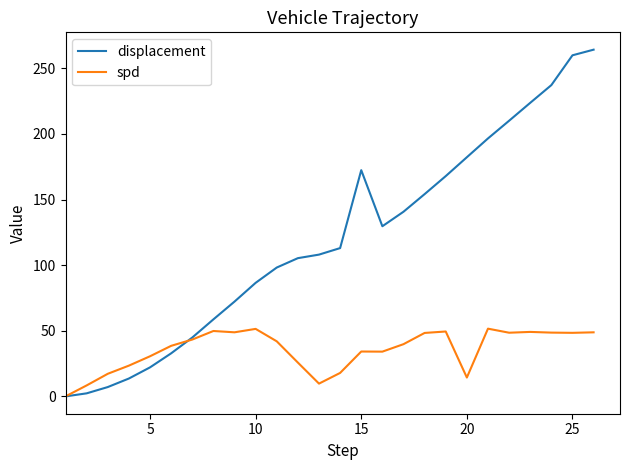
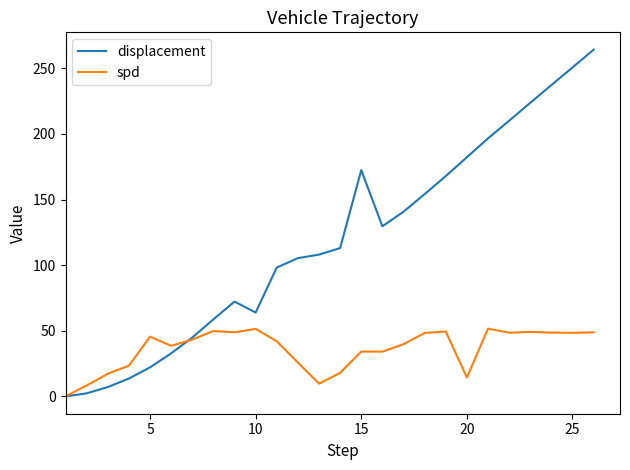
spd, 5: 31 -> 46
displacement, 10: 87 -> 64
displacement, 25: 260 -> 251
